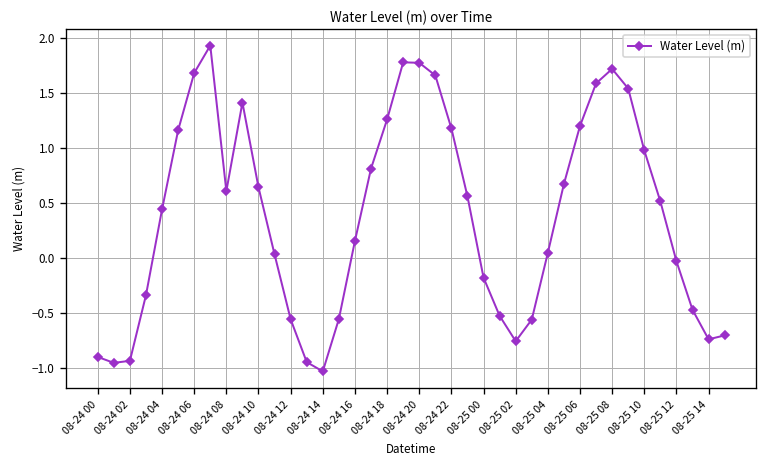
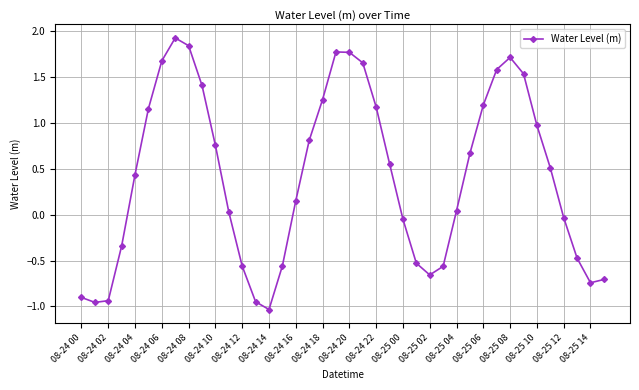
08-24 08: 0.6 -> 1.8
08-24 10: 0.6 -> 0.8
08-25 00: -0.2 -> 0.0
08-25 02: -0.8 -> -0.7
